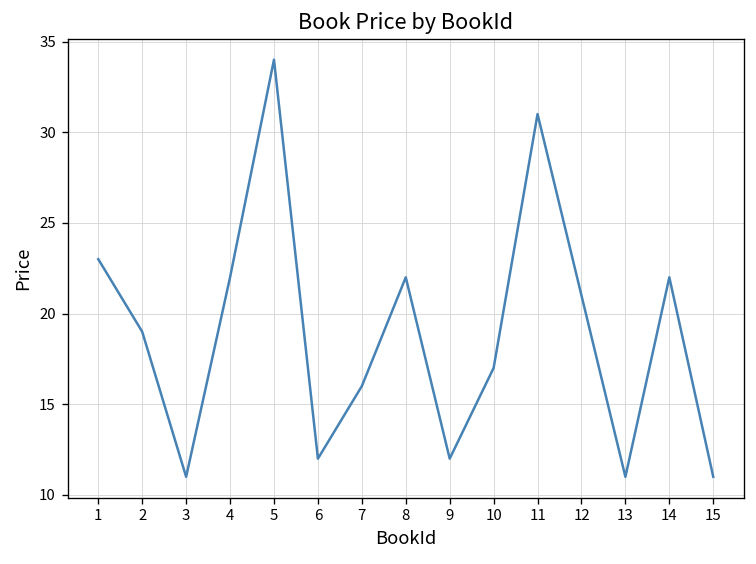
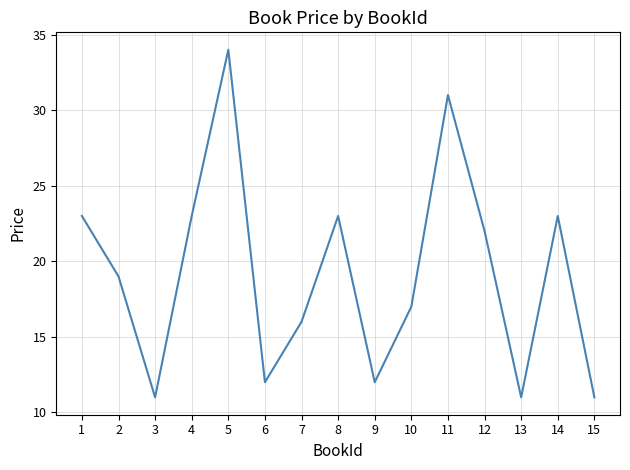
4: 22 -> 23
8: 22 -> 23
12: 21 -> 22
14: 22 -> 23
